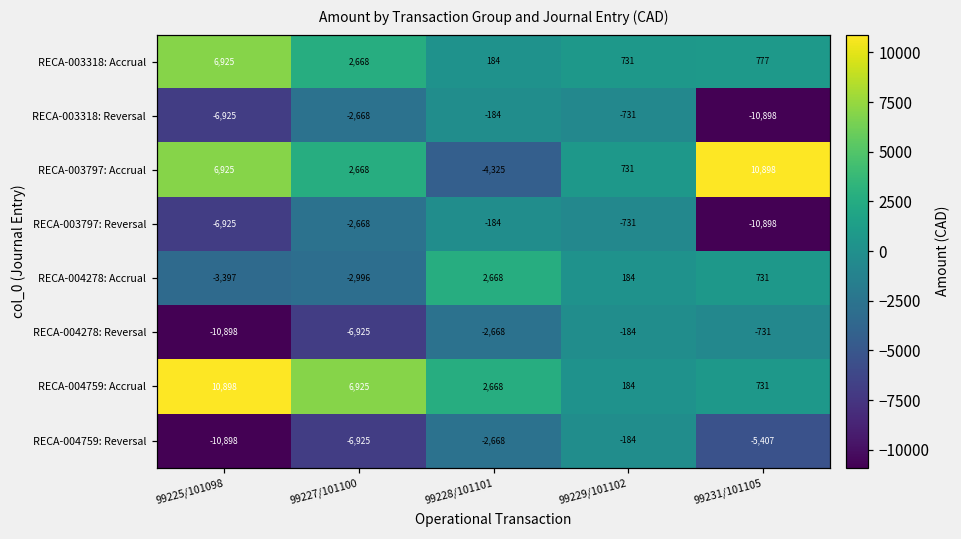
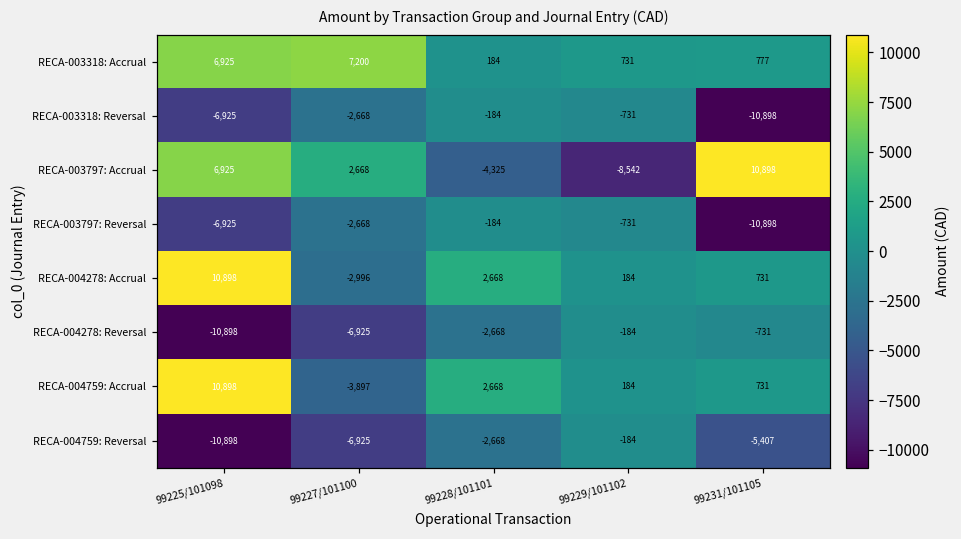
RECA-003318: Accrual, 99227/101100: 2,668 -> 7,200
RECA-003797: Accrual, 99229/101102: 731 -> -8,542
RECA-004278: Accrual, 99225/101098: -3,397 -> 10,898
RECA-004759: Accrual, 99227/101100: 6,925 -> -3,897
